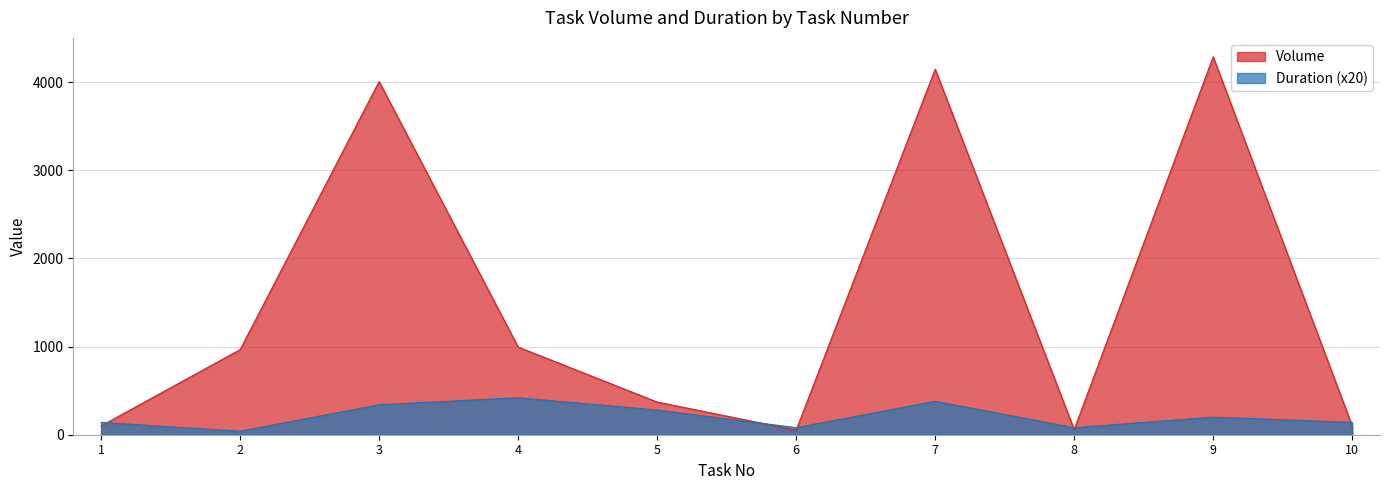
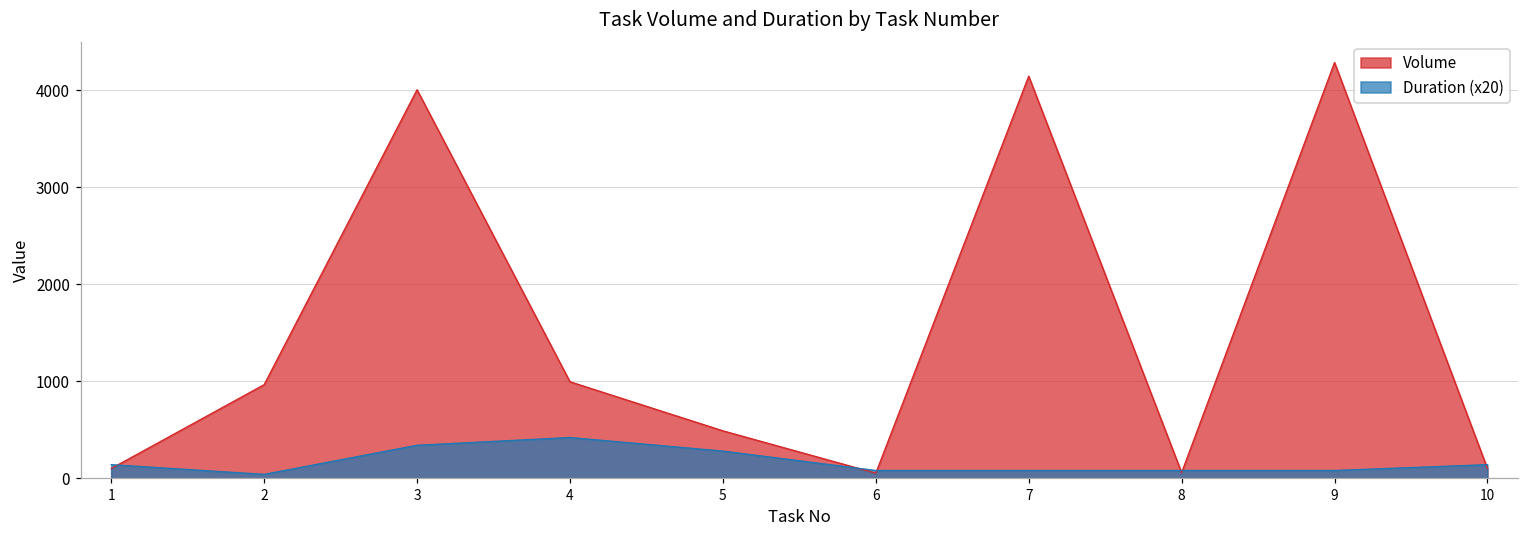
Volume, 5: 400 -> 500
Duration (x20), 7: 400 -> 100
Duration (x20), 9: 200 -> 100
